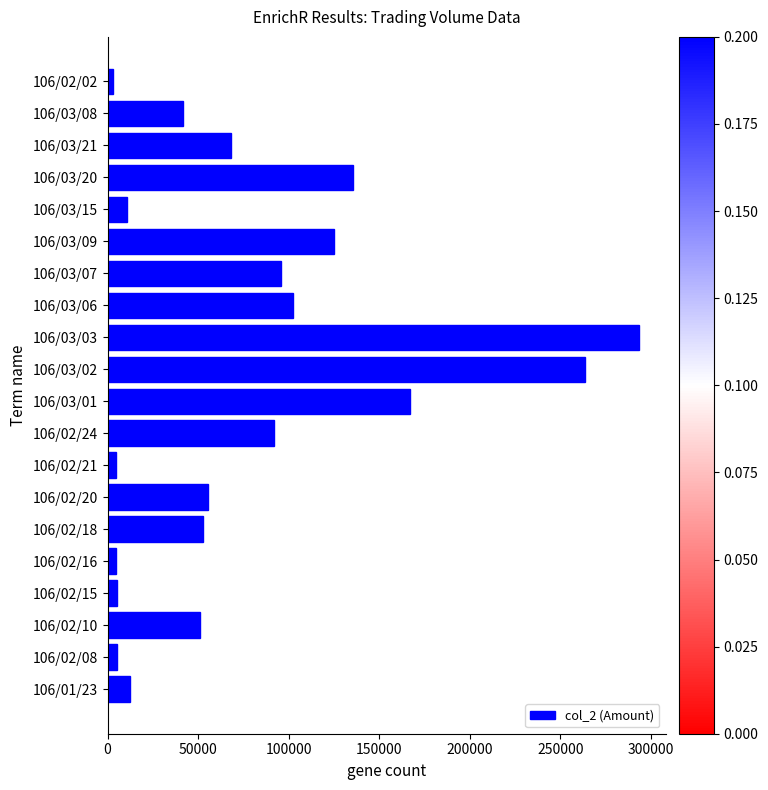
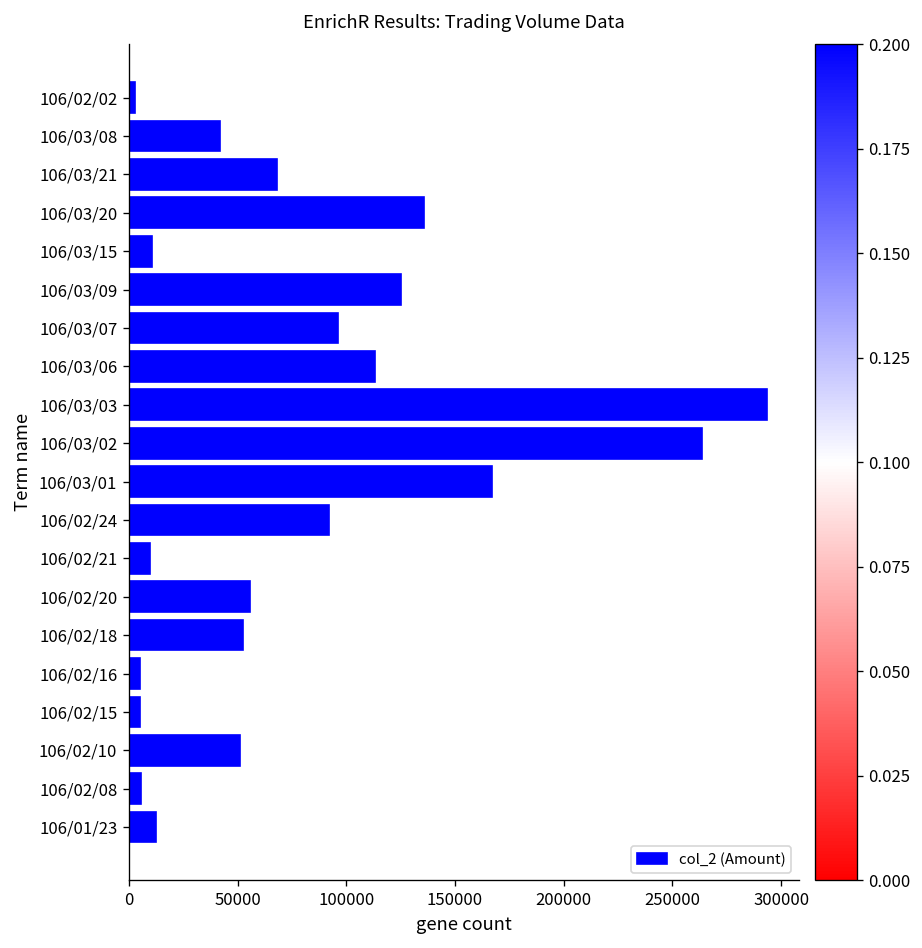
106/03/06: 103000 -> 113000
106/02/21: 5000 -> 10000
